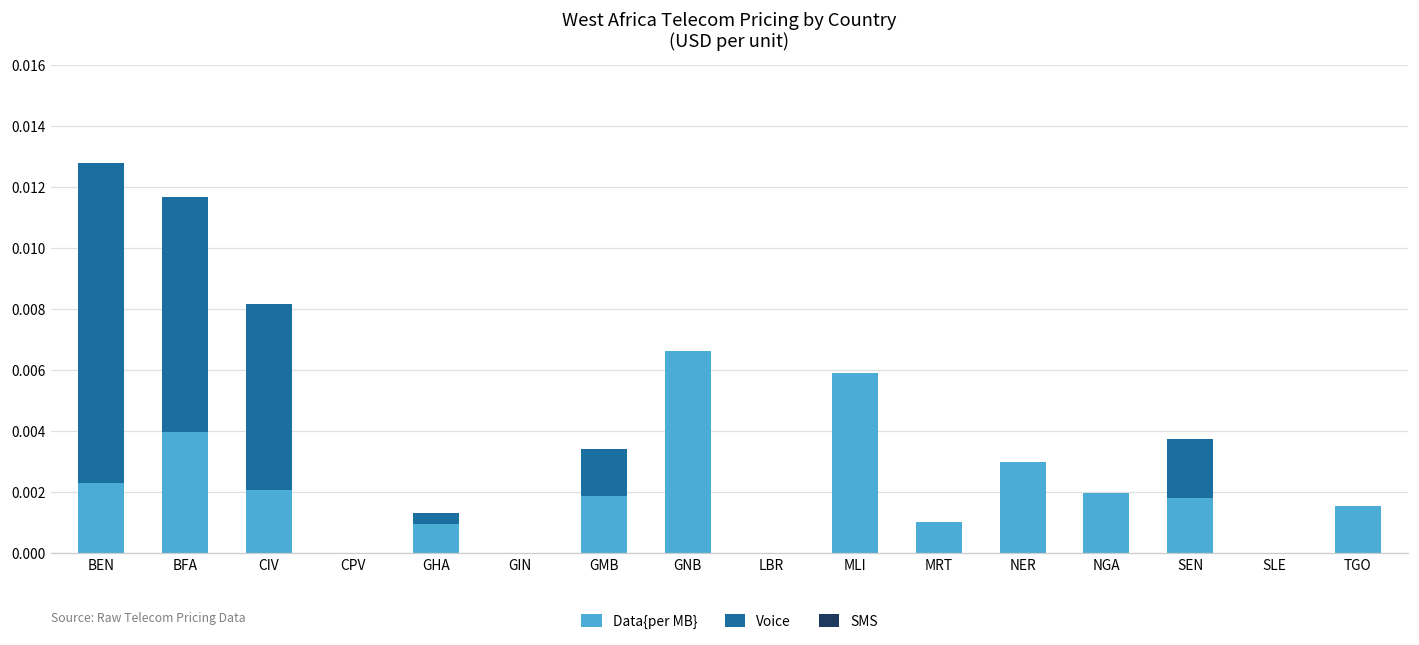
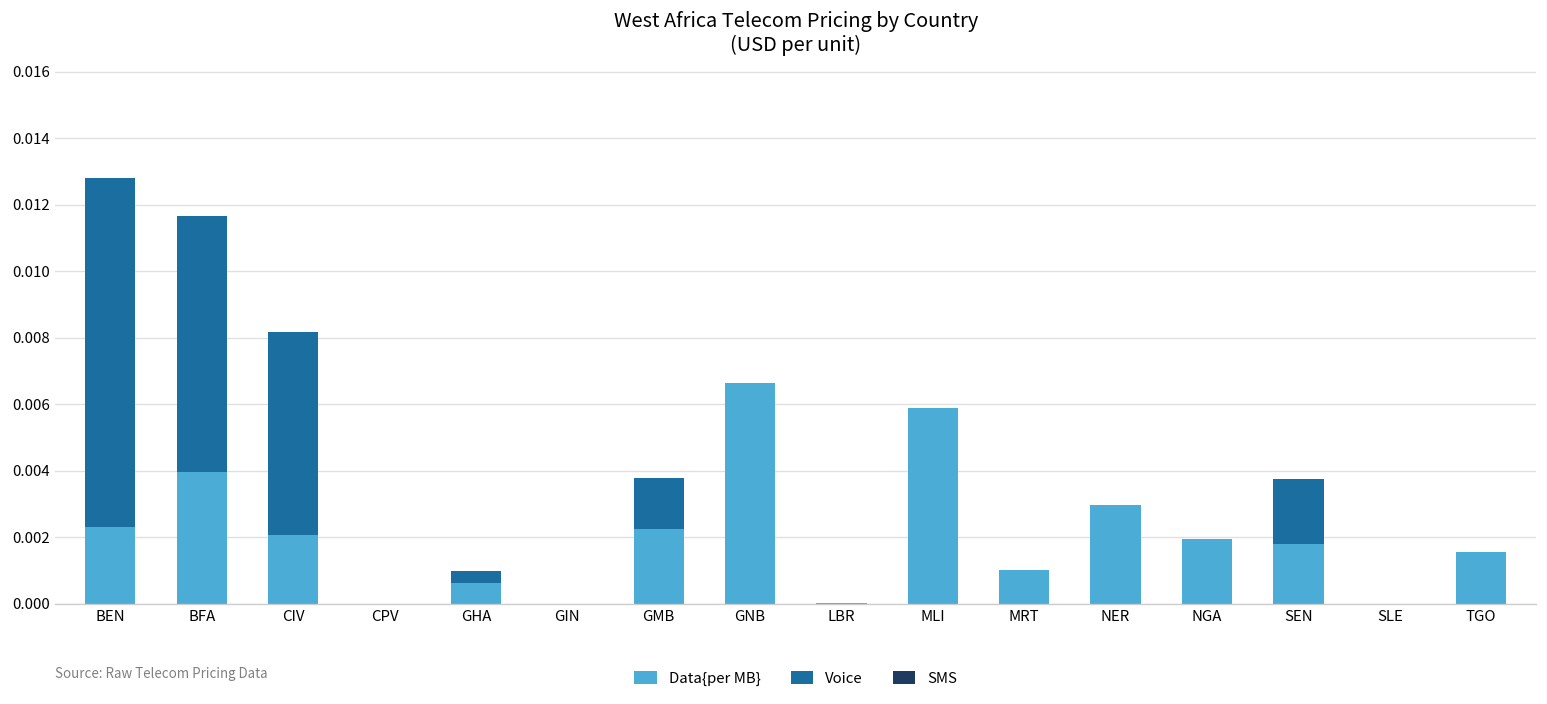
Data{per MB}, GHA: 0.0009 -> 0.0006
Data{per MB}, GMB: 0.0019 -> 0.0022
